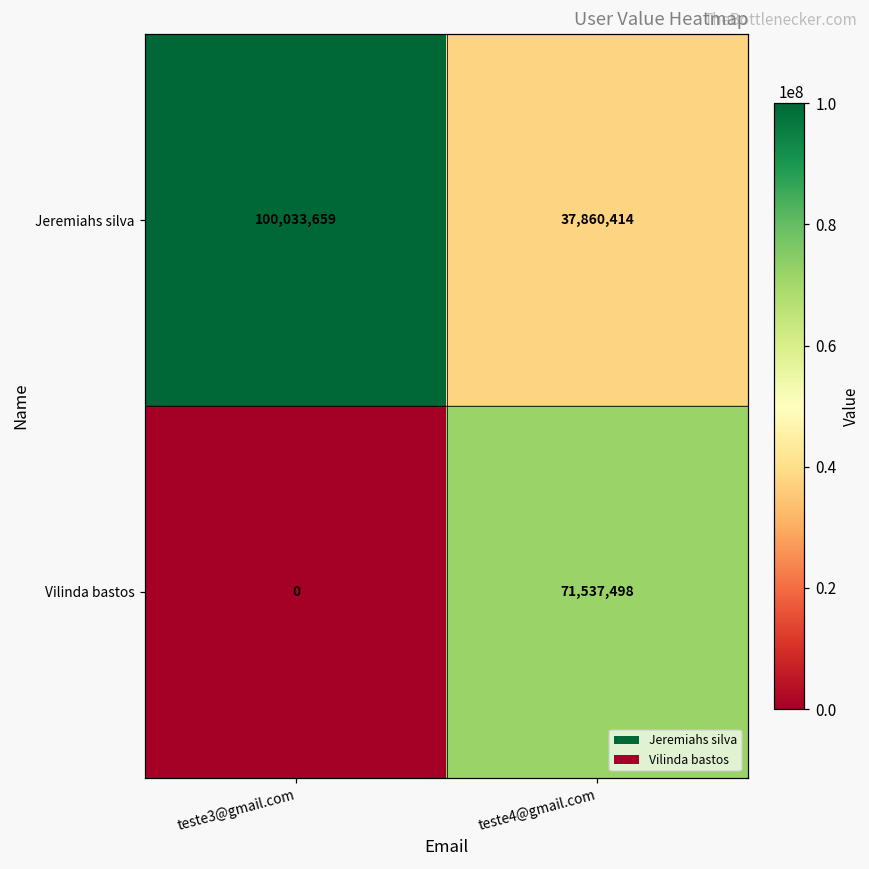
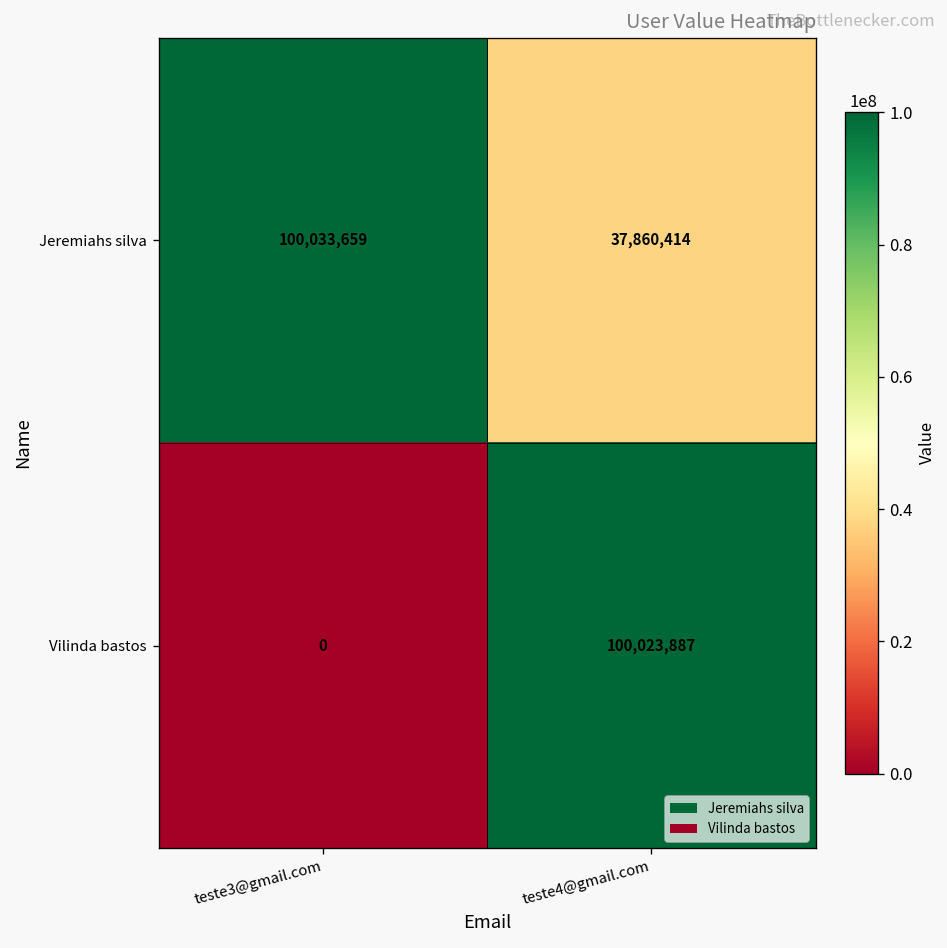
Vilinda bastos, teste4@gmail.com: 71,537,498 -> 100,023,887
